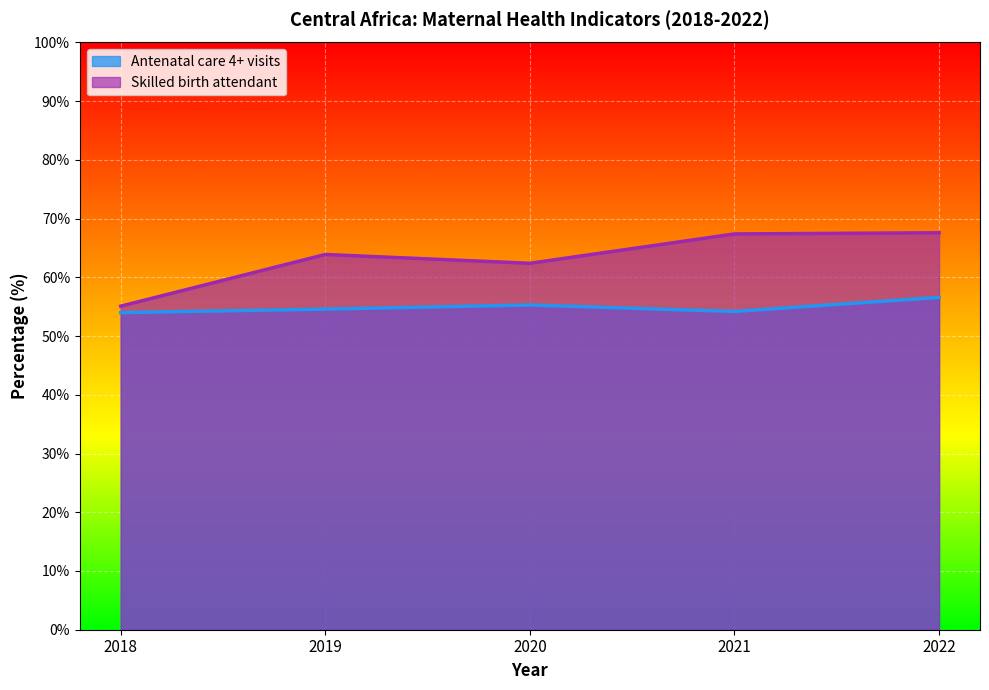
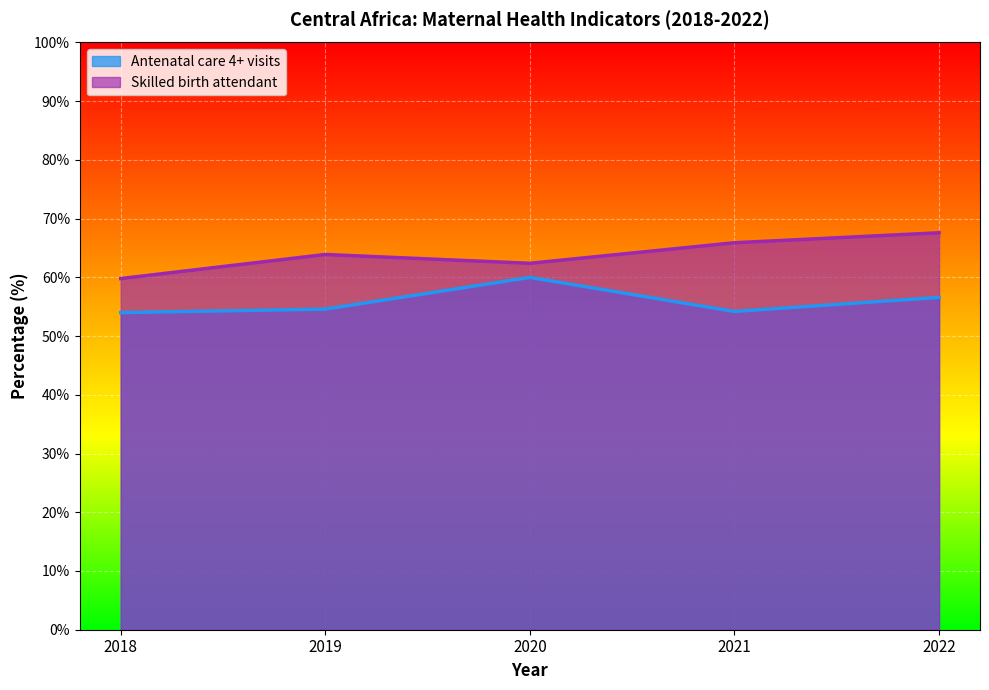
Skilled birth attendant, 2018: 55% -> 60%
Antenatal care 4+ visits, 2020: 55% -> 60%
Skilled birth attendant, 2021: 67% -> 66%
